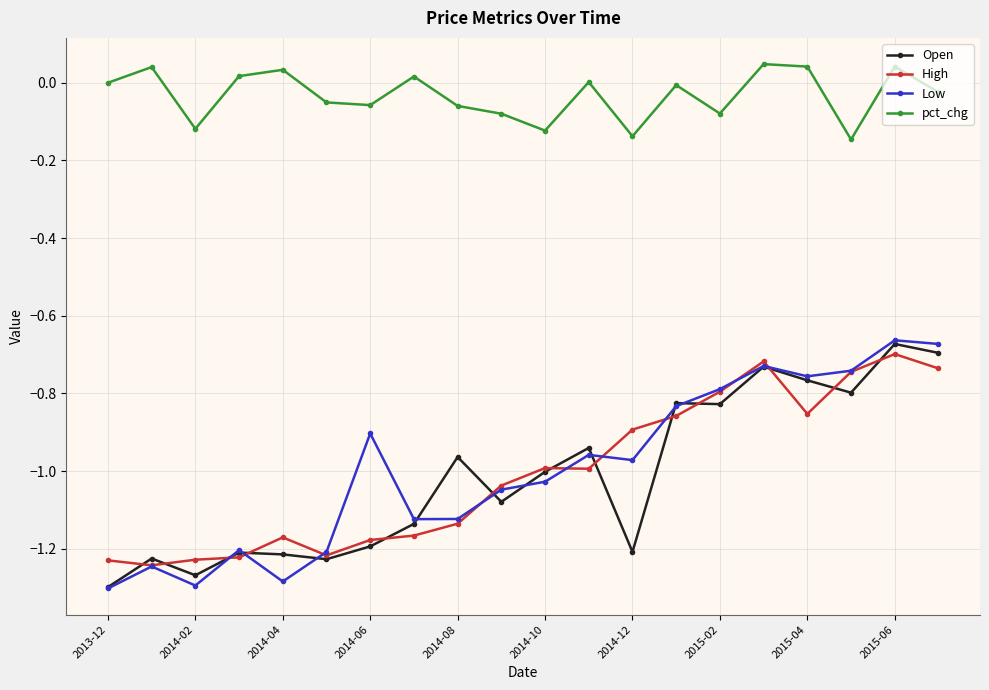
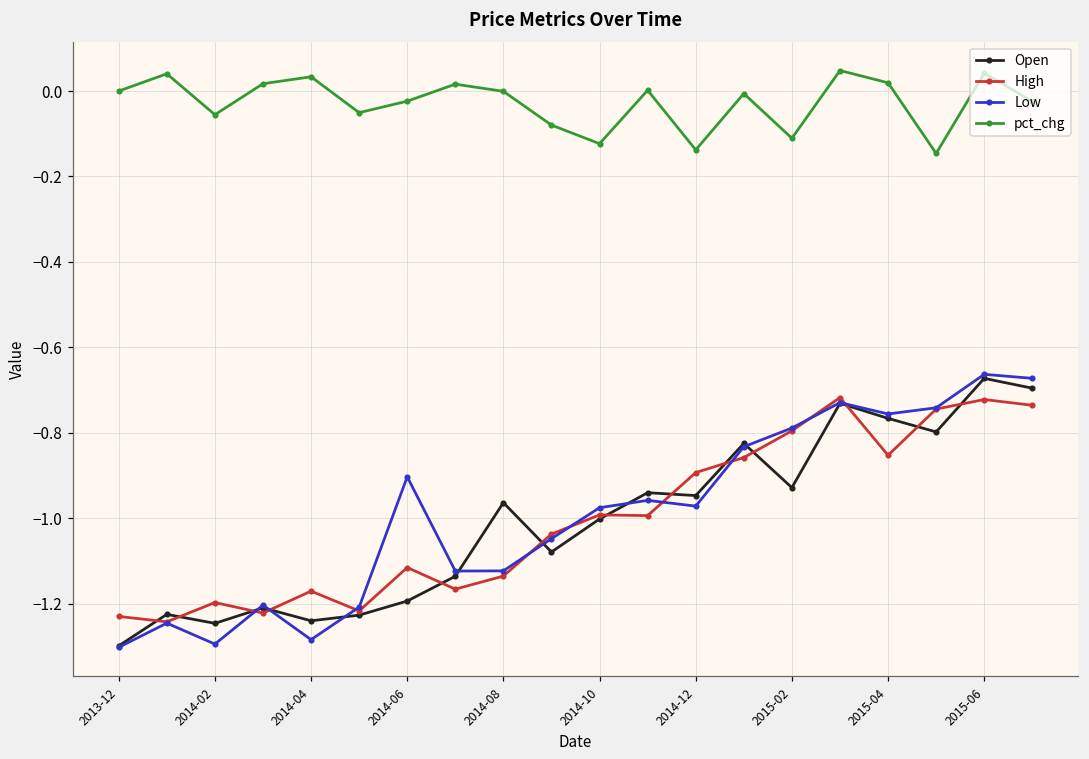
Open, 2014-02: -1.27 -> -1.25
High, 2014-02: -1.23 -> -1.20
pct_chg, 2014-02: -0.12 -> -0.06
Open, 2014-04: -1.21 -> -1.24
High, 2014-06: -1.18 -> -1.12
pct_chg, 2014-06: -0.06 -> -0.02
pct_chg, 2014-08: -0.06 -> 0.00
Low, 2014-10: -1.03 -> -0.98
Open, 2014-12: -1.21 -> -0.95
Open, 2015-02: -0.83 -> -0.93
pct_chg, 2015-02: -0.08 -> -0.11
pct_chg, 2015-04: 0.04 -> 0.02
High, 2015-06: -0.70 -> -0.72
